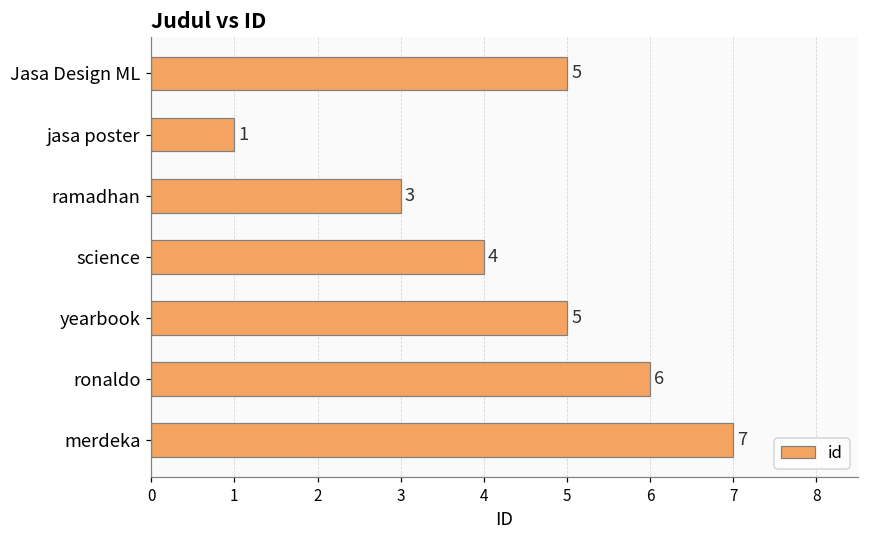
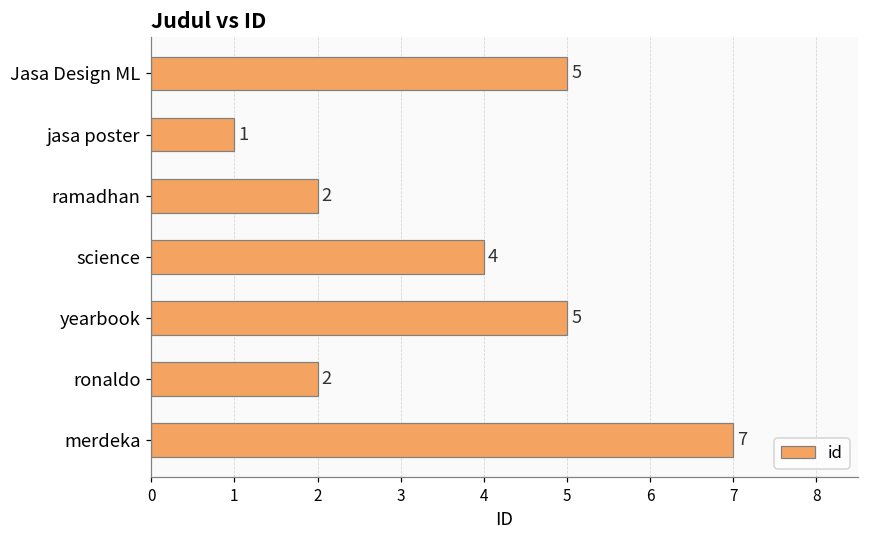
ramadhan: 3 -> 2
ronaldo: 6 -> 2
